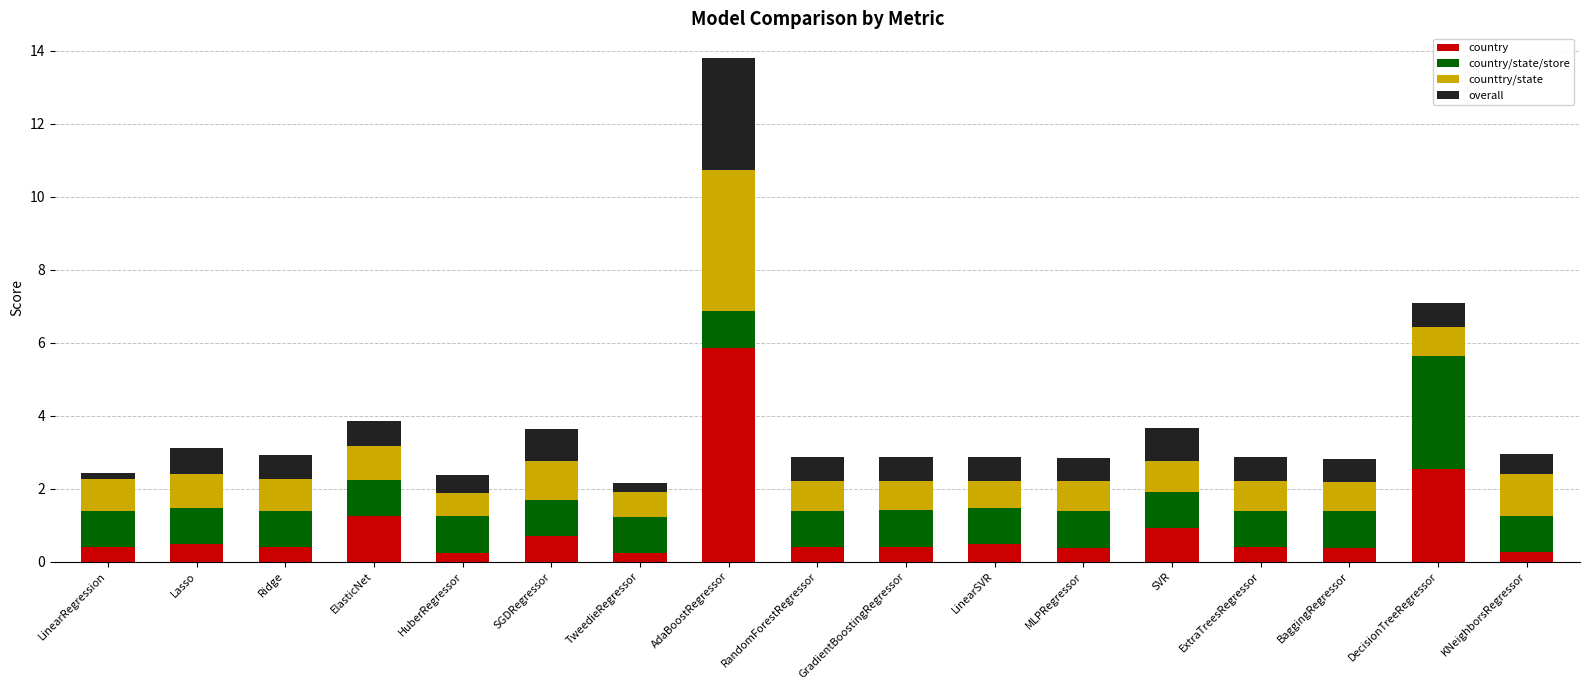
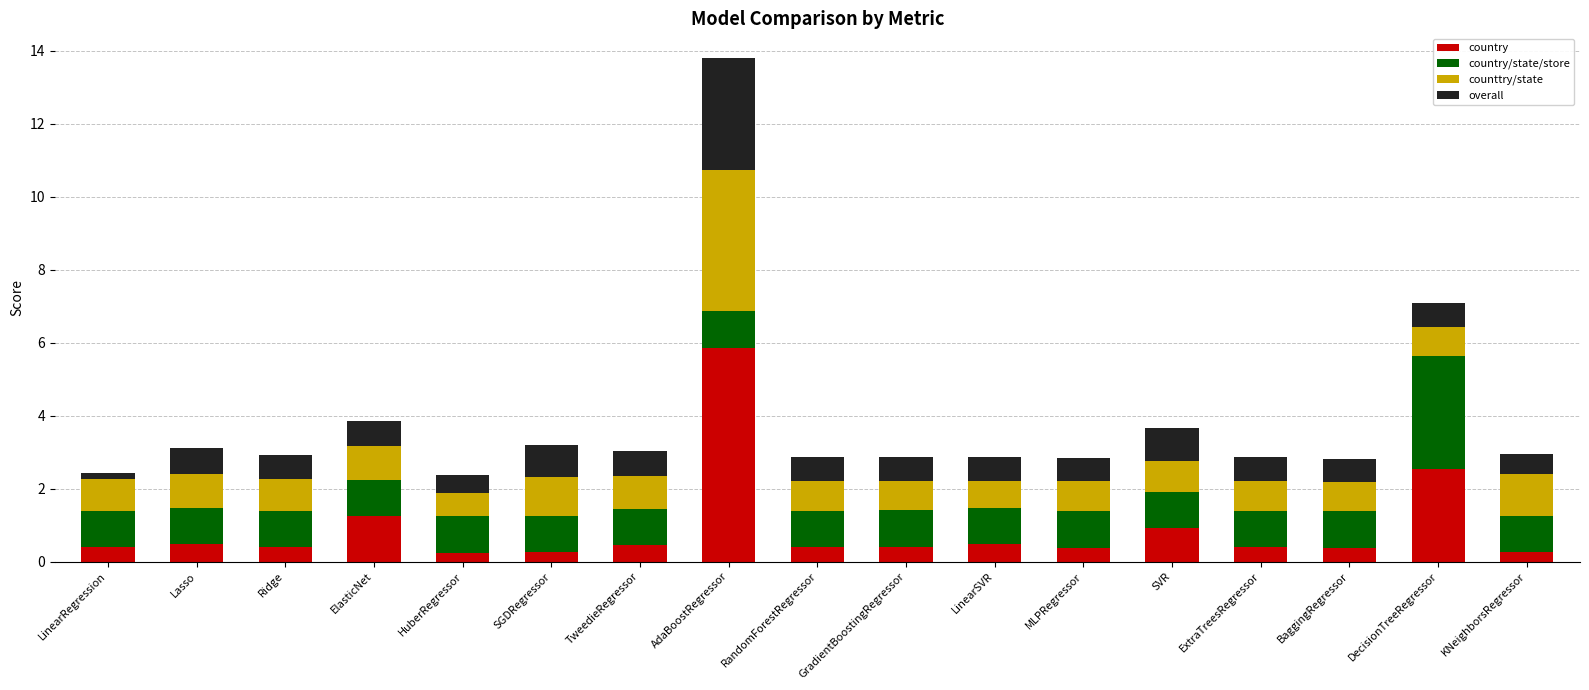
country, SGDRegressor: 0.7 -> 0.3
country, TweedieRegressor: 0.2 -> 0.4
counttry/state, TweedieRegressor: 0.7 -> 0.9
overall, TweedieRegressor: 0.2 -> 0.7
